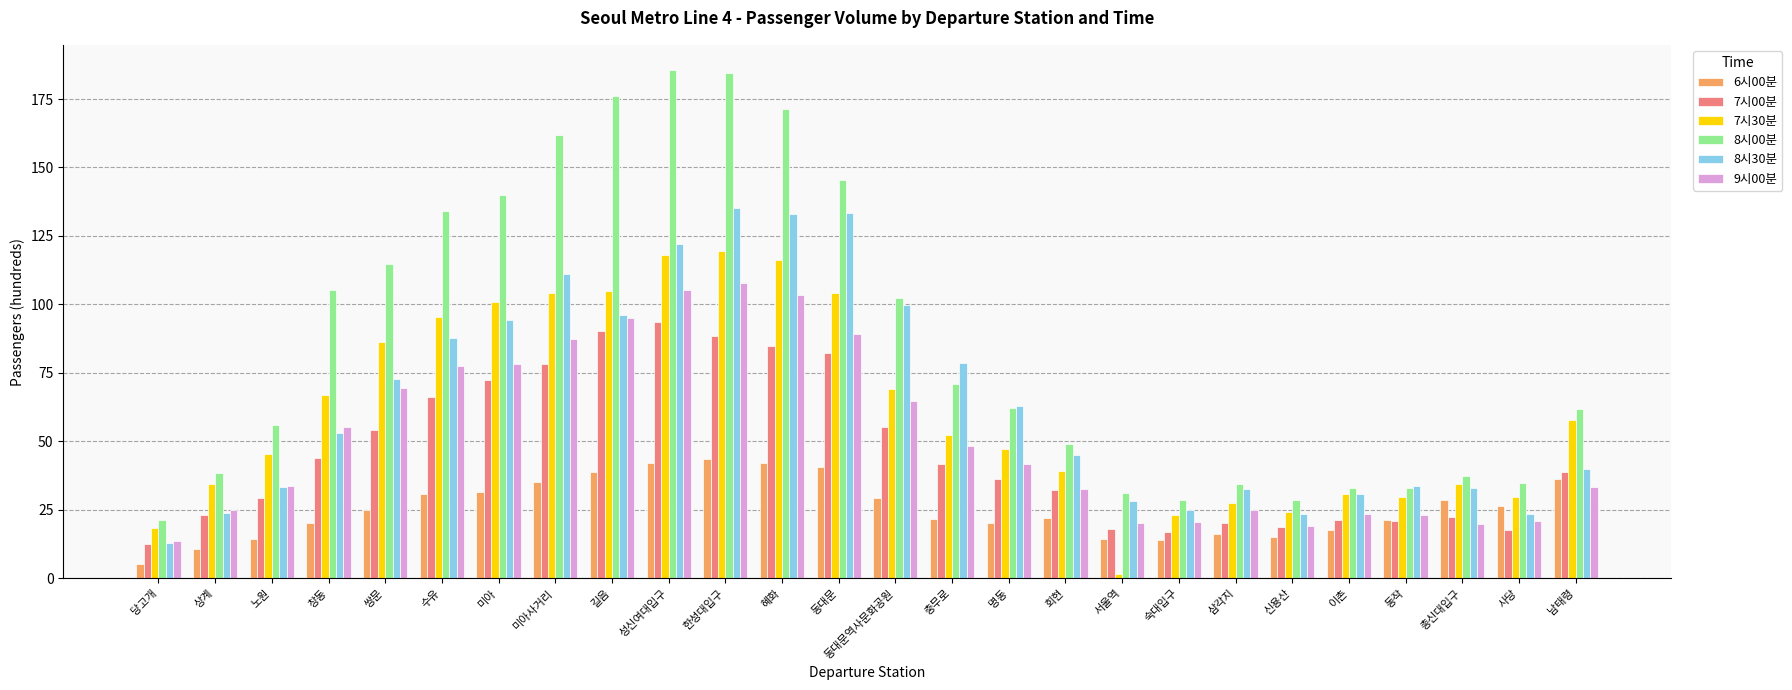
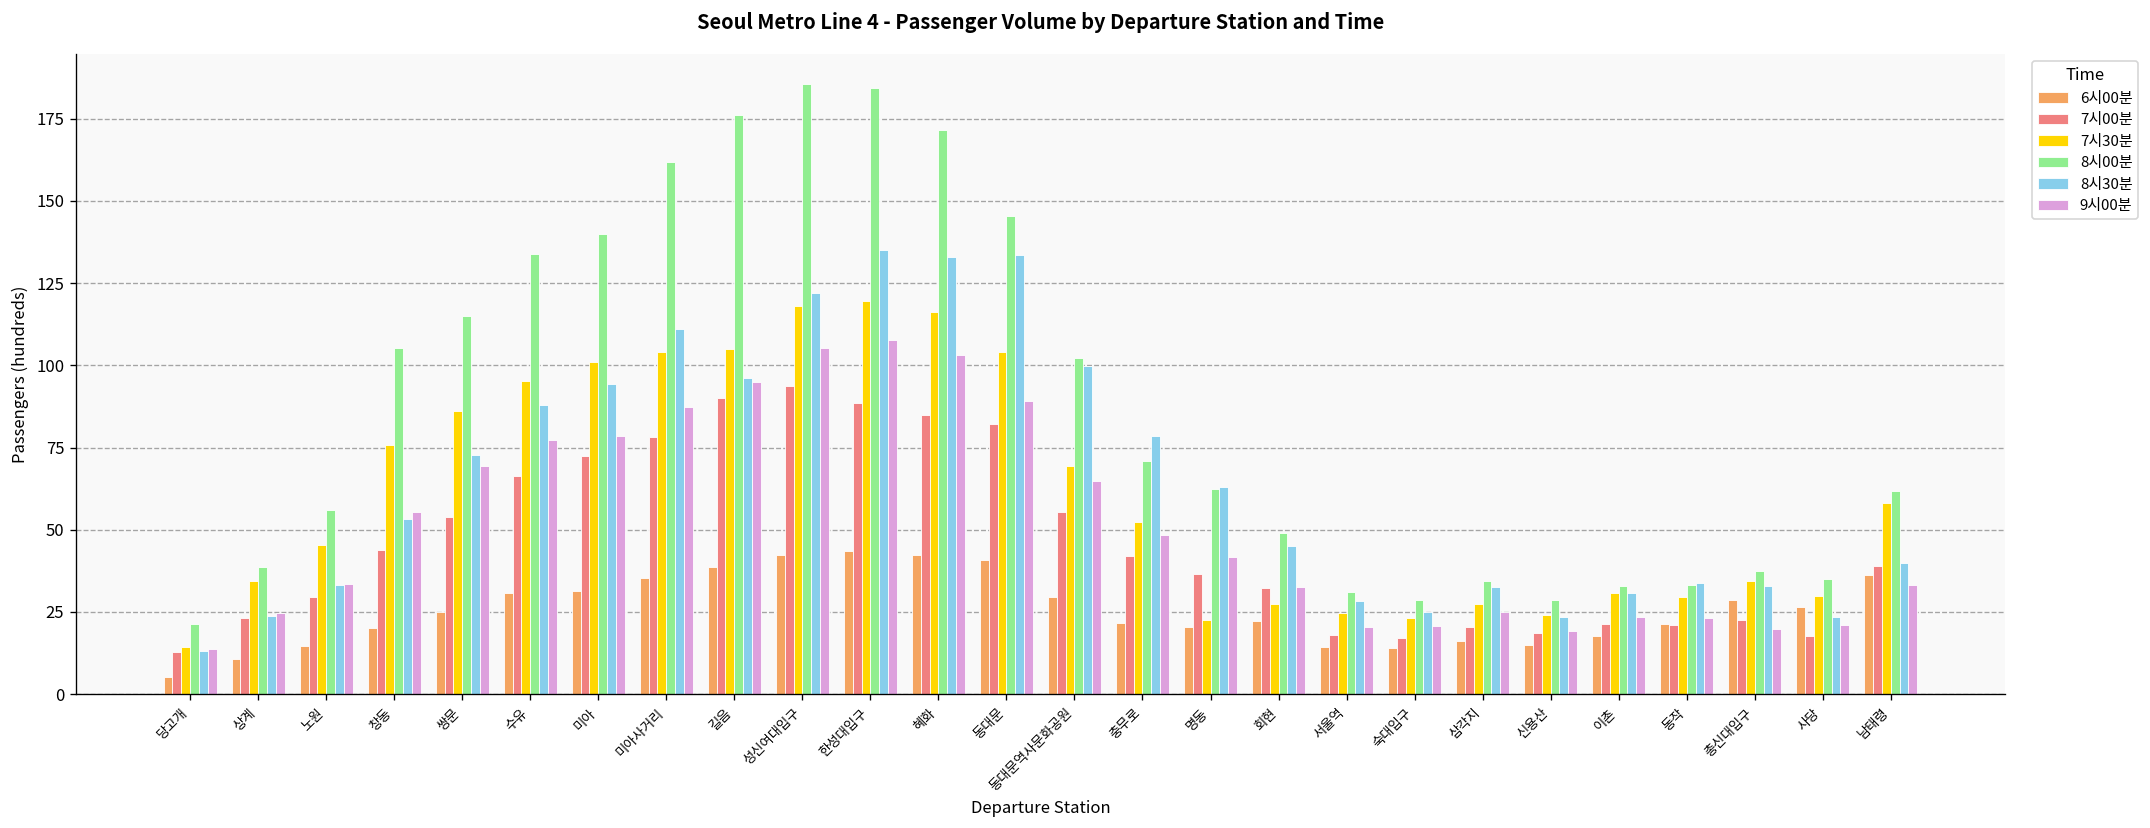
7시30분, 당고개: 18 -> 14
7시30분, 창동: 67 -> 76
7시30분, 명동: 47 -> 22
7시30분, 회현: 39 -> 27
7시30분, 서울역: 2 -> 25
